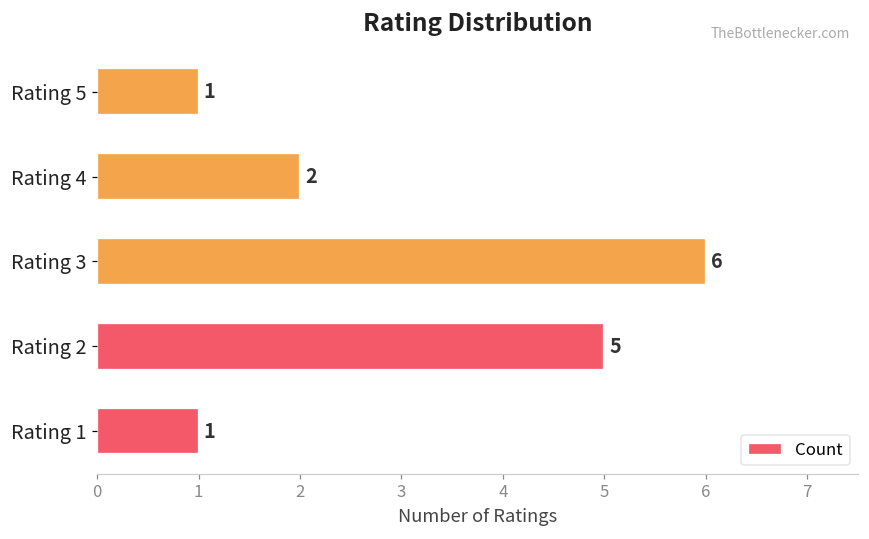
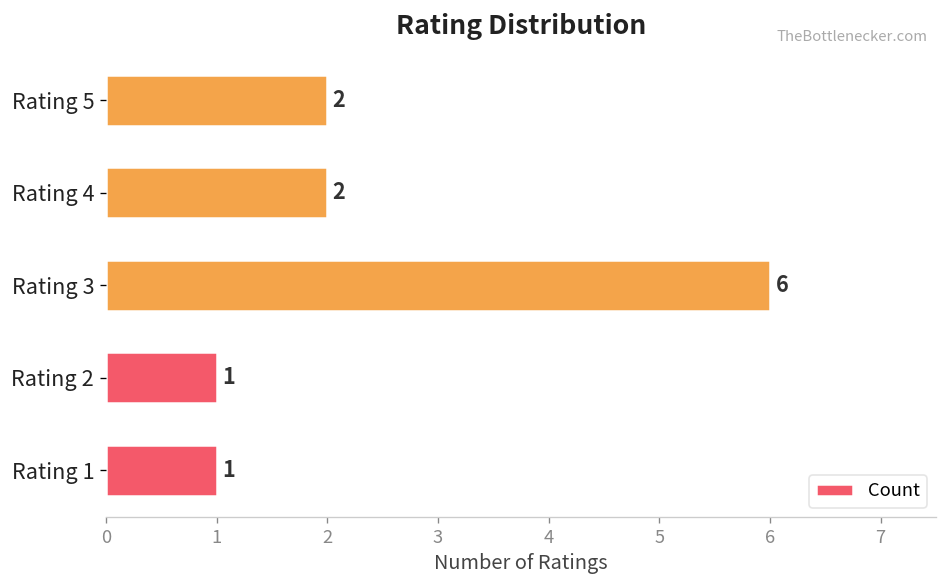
Rating 5: 1 -> 2
Rating 2: 5 -> 1
